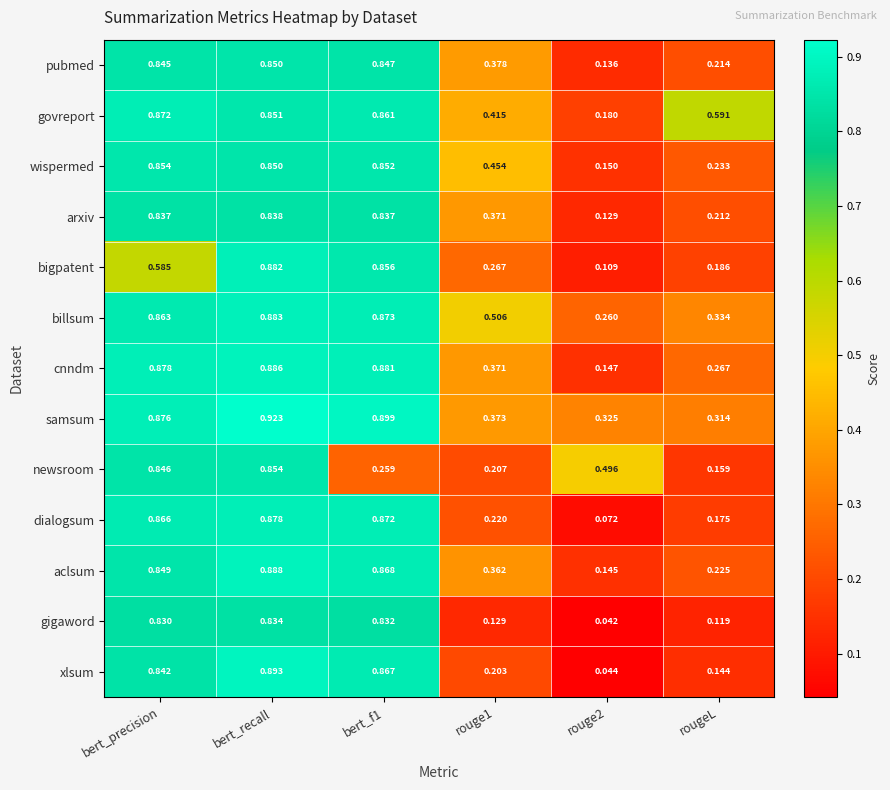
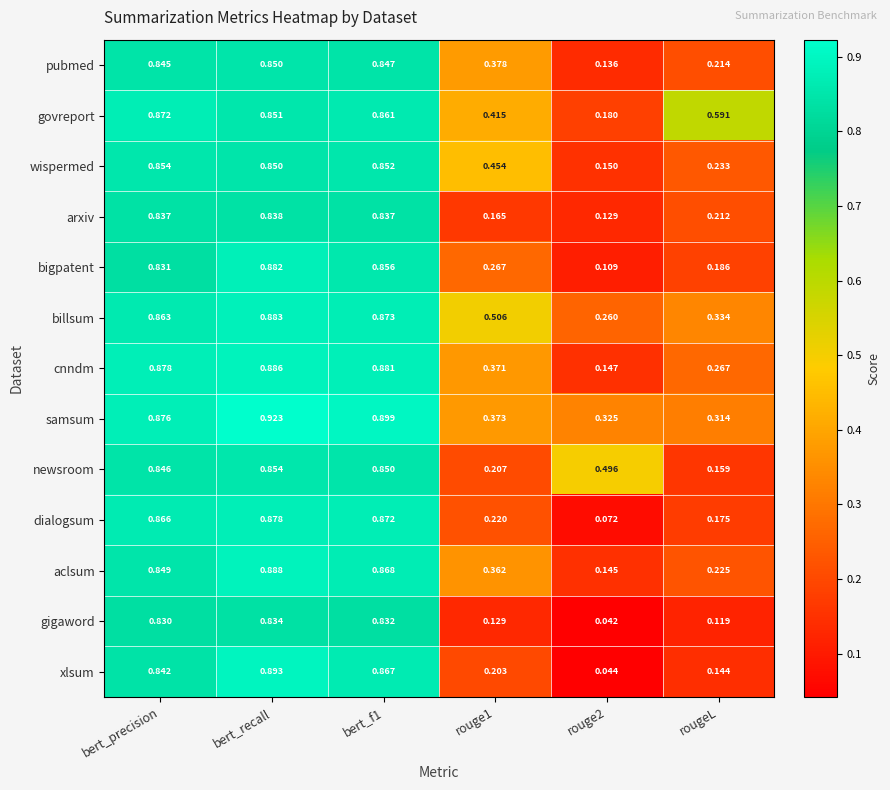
arxiv, rouge1: 0.371 -> 0.165
bigpatent, bert_precision: 0.585 -> 0.831
newsroom, bert_f1: 0.259 -> 0.850
